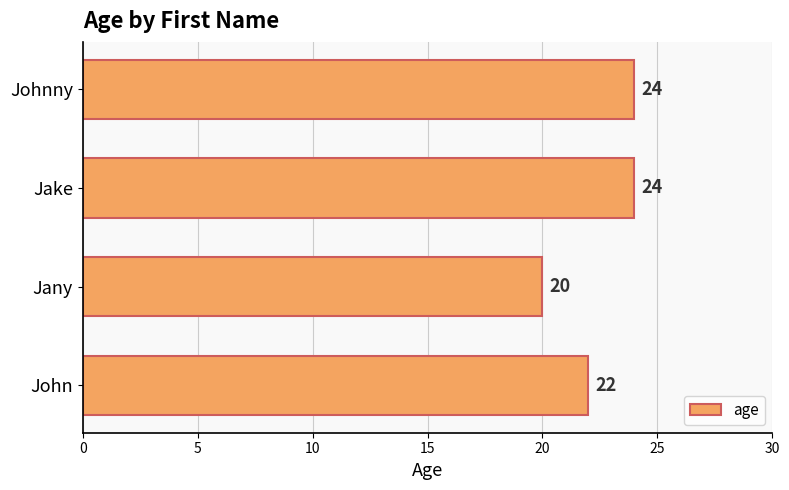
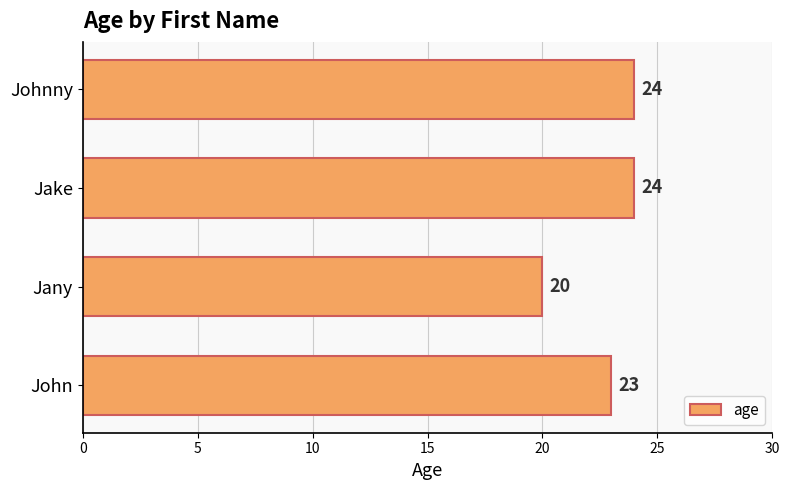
John: 22 -> 23
